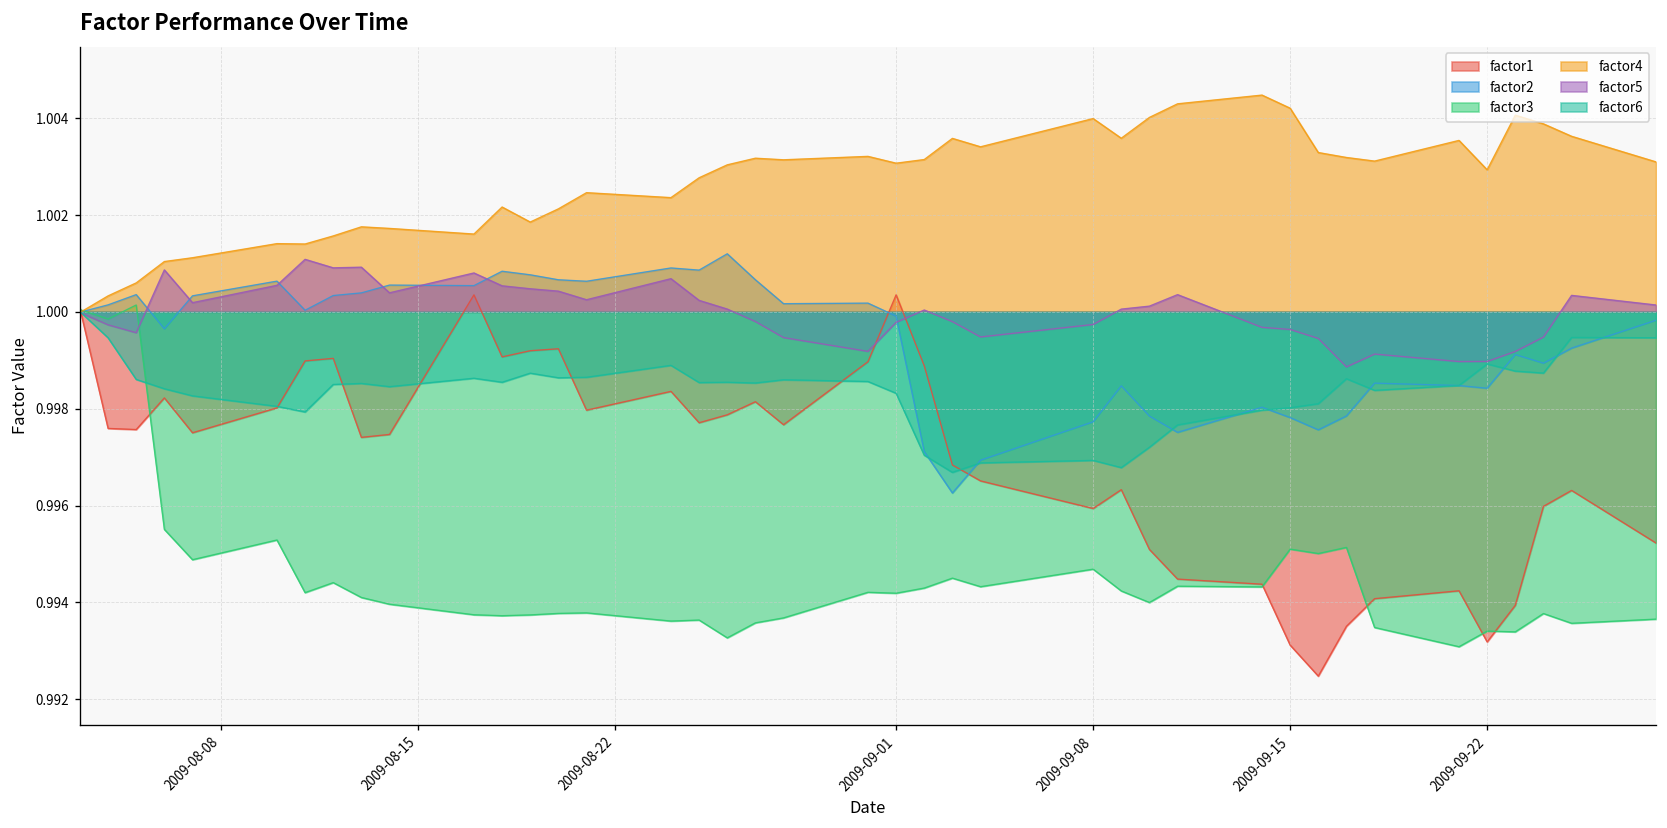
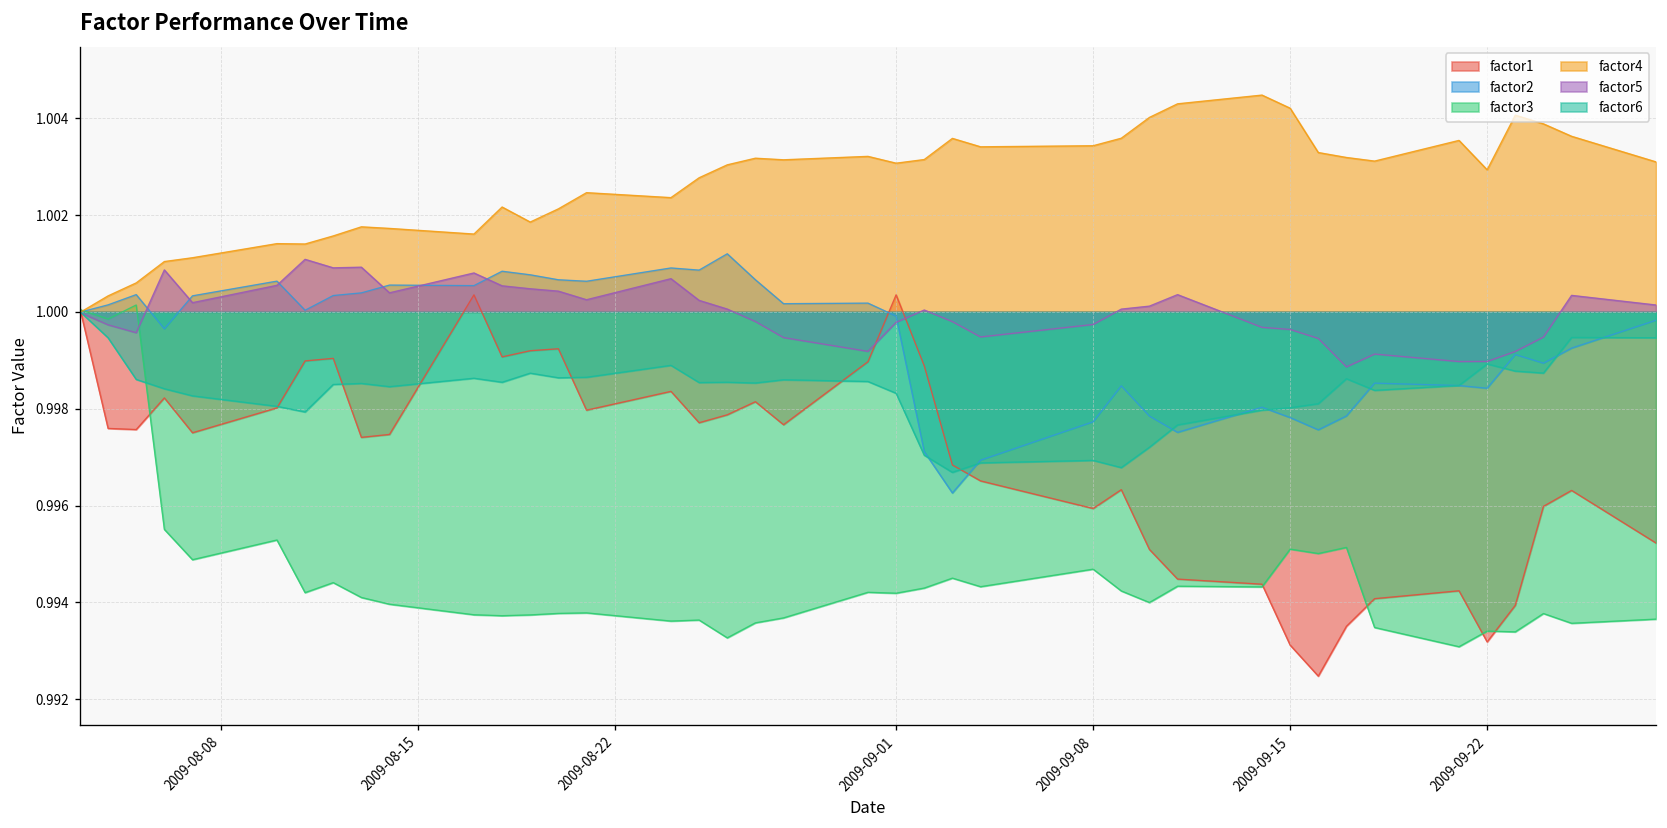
factor4, 2009-09-08: 1.0040 -> 1.0034
